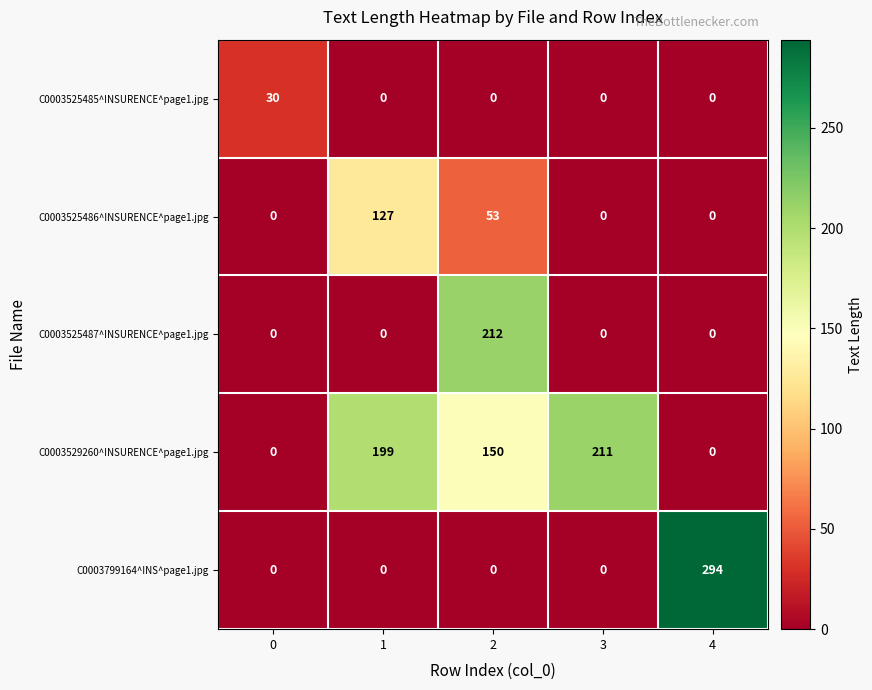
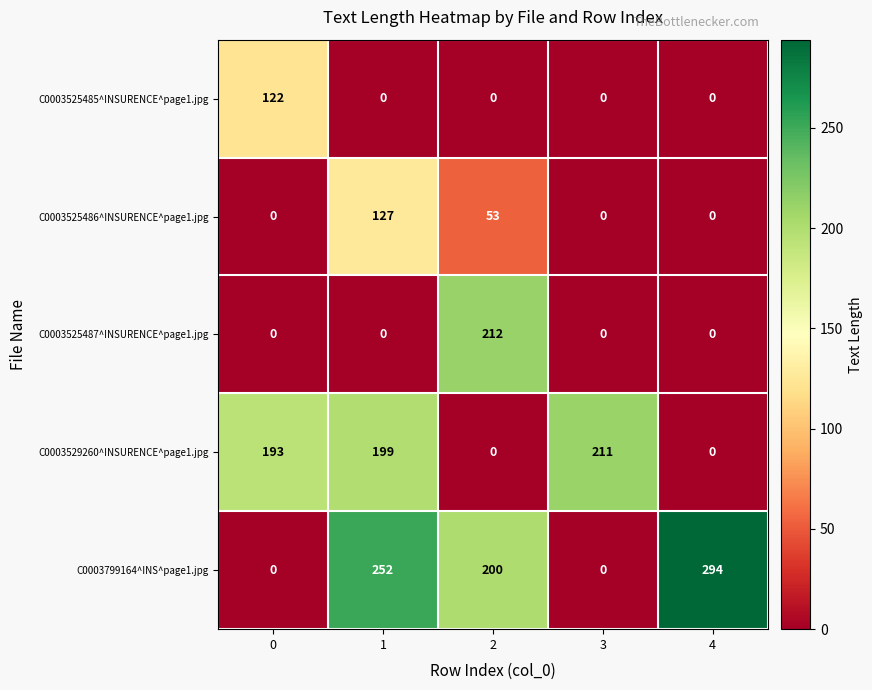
C0003525485^INSURENCE^page1.jpg, 0: 30 -> 122
C0003529260^INSURENCE^page1.jpg, 0: 0 -> 193
C0003529260^INSURENCE^page1.jpg, 2: 150 -> 0
C0003799164^INS^page1.jpg, 1: 0 -> 252
C0003799164^INS^page1.jpg, 2: 0 -> 200
